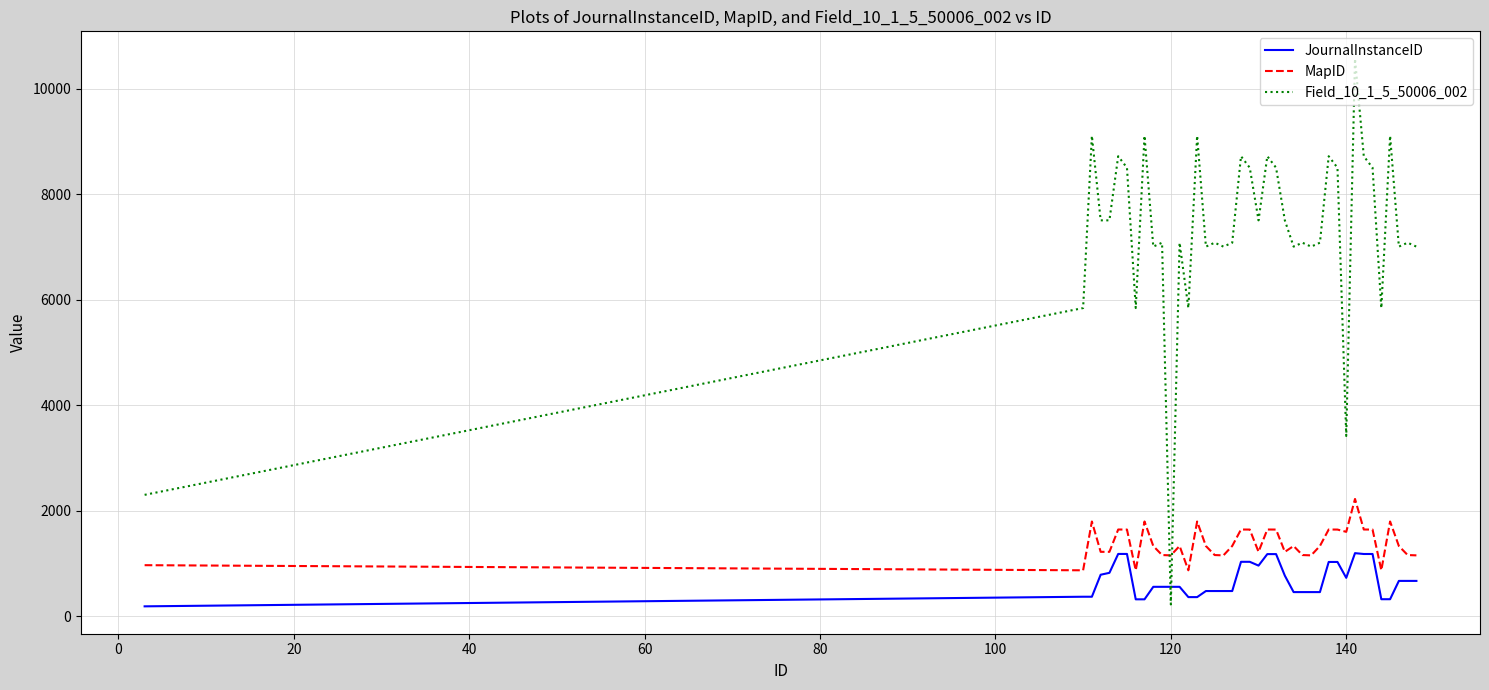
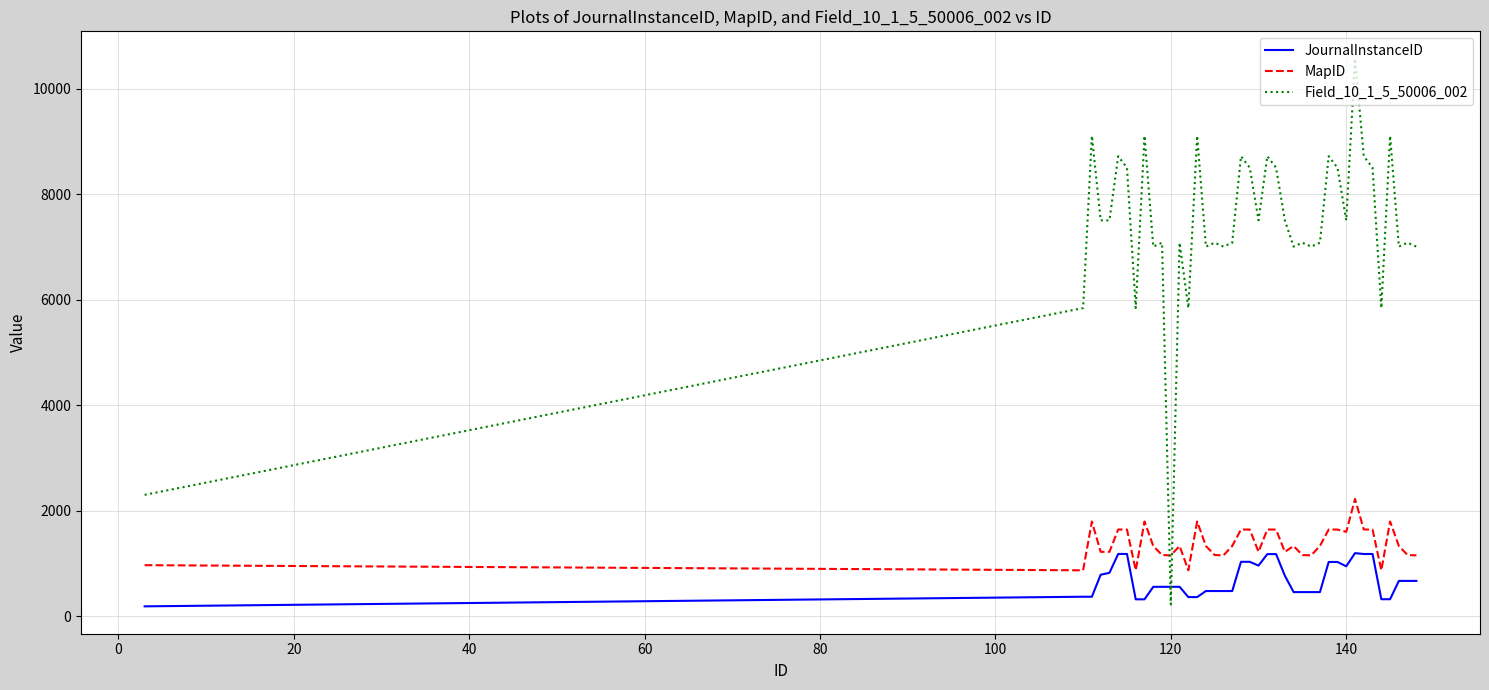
JournalInstanceID, 140: 700 -> 900
Field_10_1_5_50006_002, 140: 3400 -> 7500
